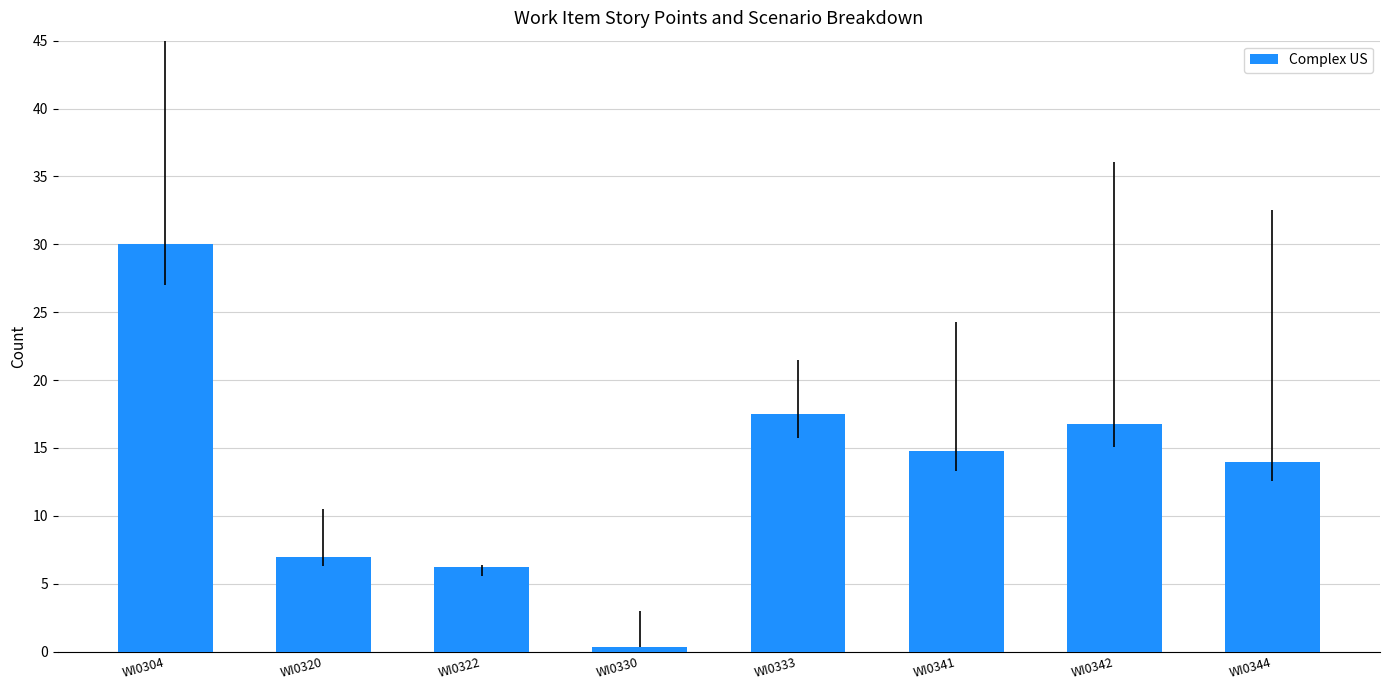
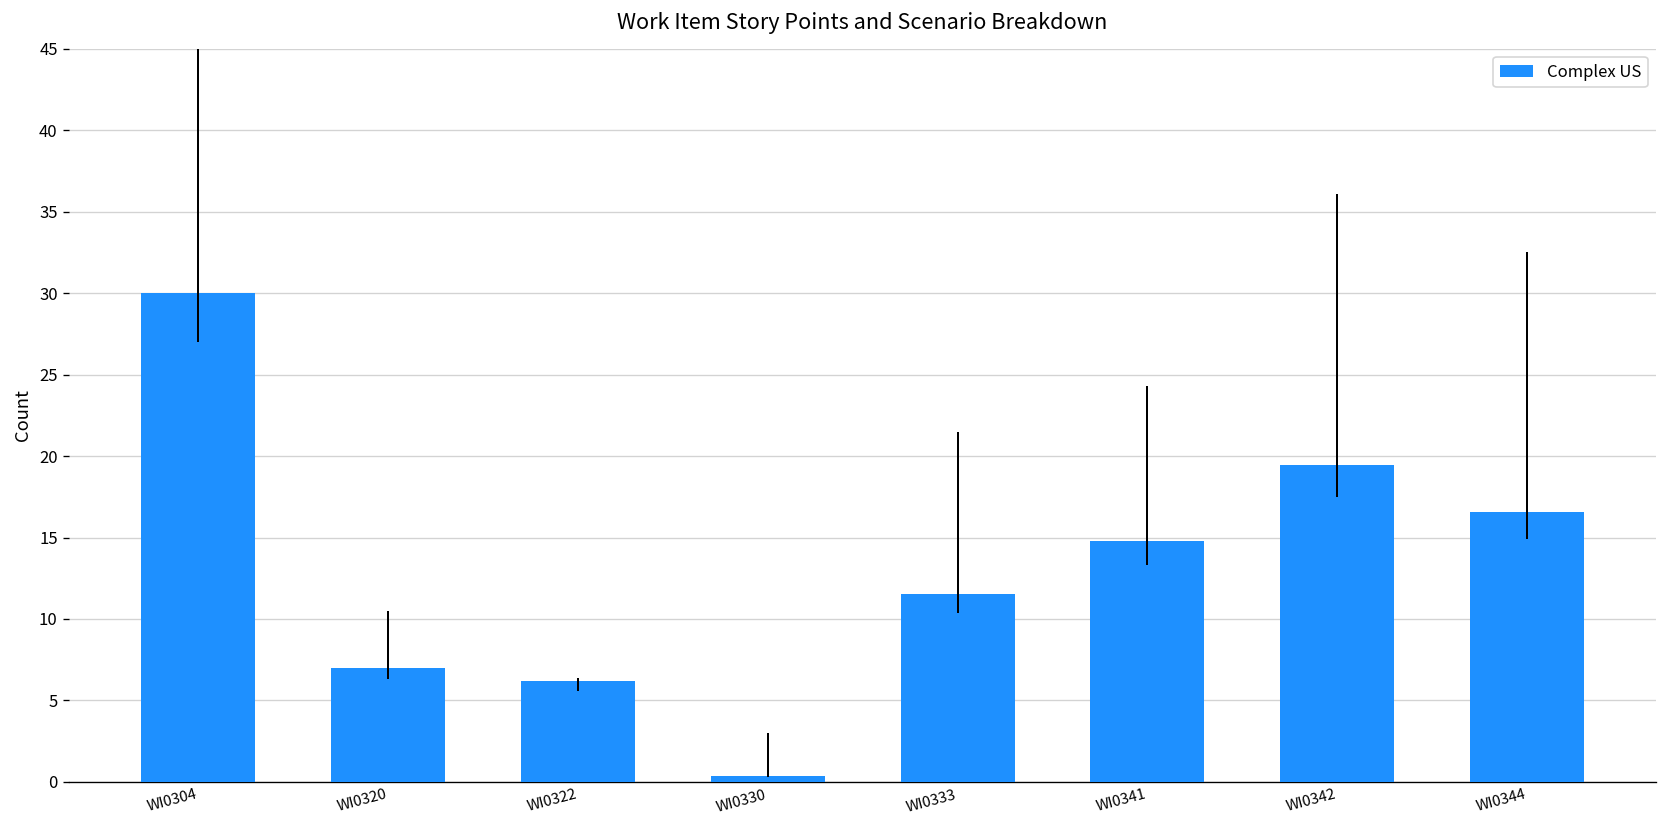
WI0333: 17.5 -> 11.6
WI0342: 16.8 -> 19.4
WI0344: 14.0 -> 16.6
